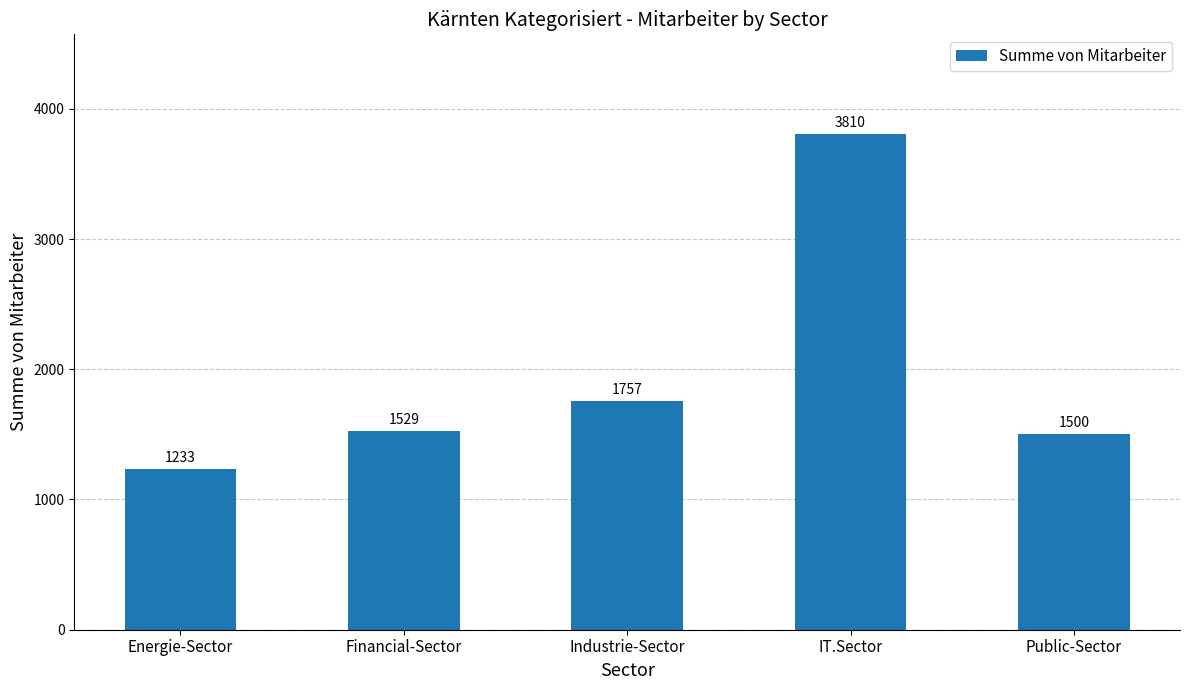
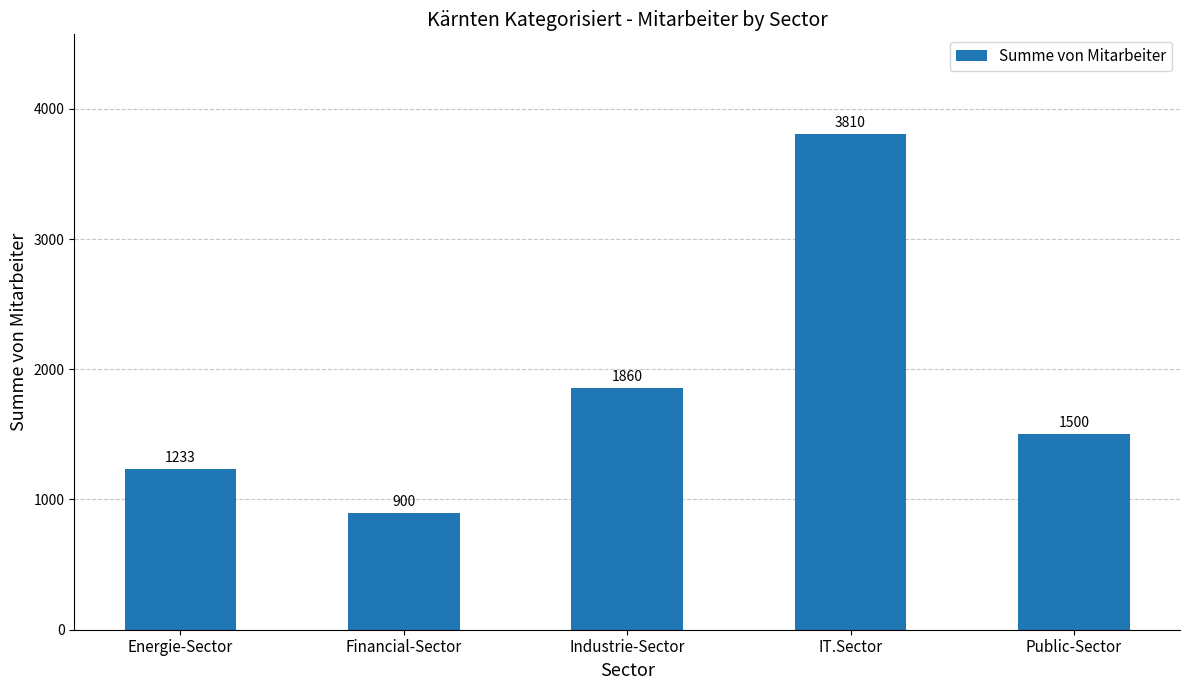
Financial-Sector: 1529 -> 900
Industrie-Sector: 1757 -> 1860
